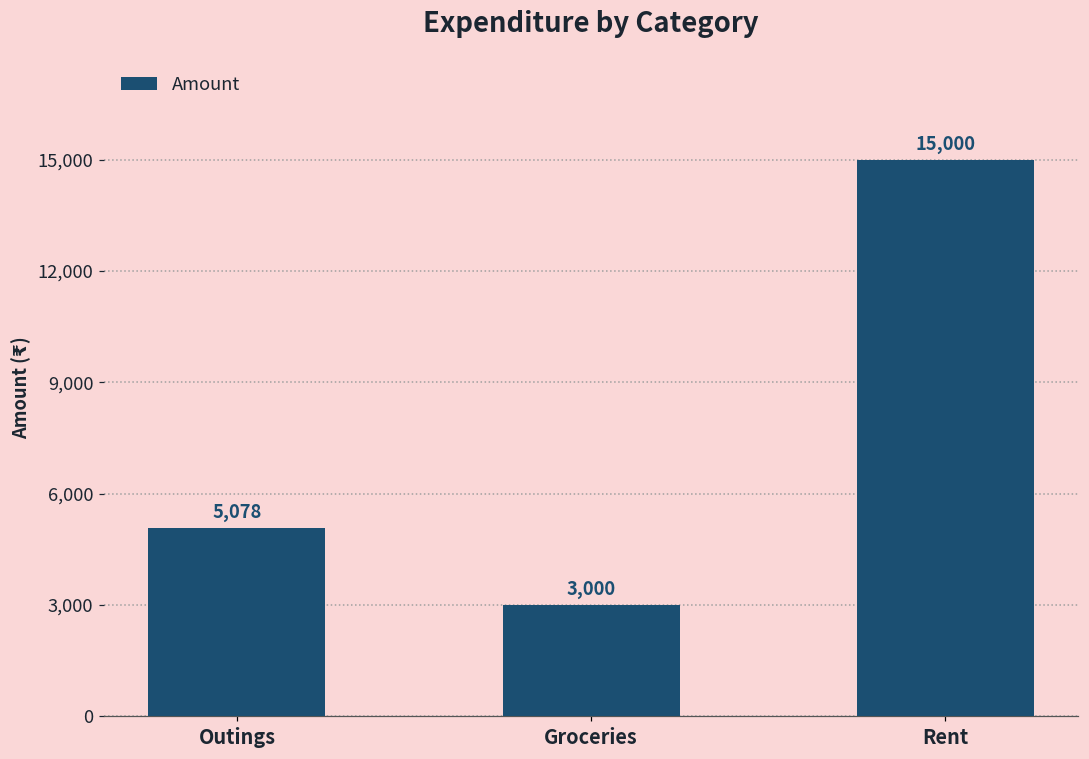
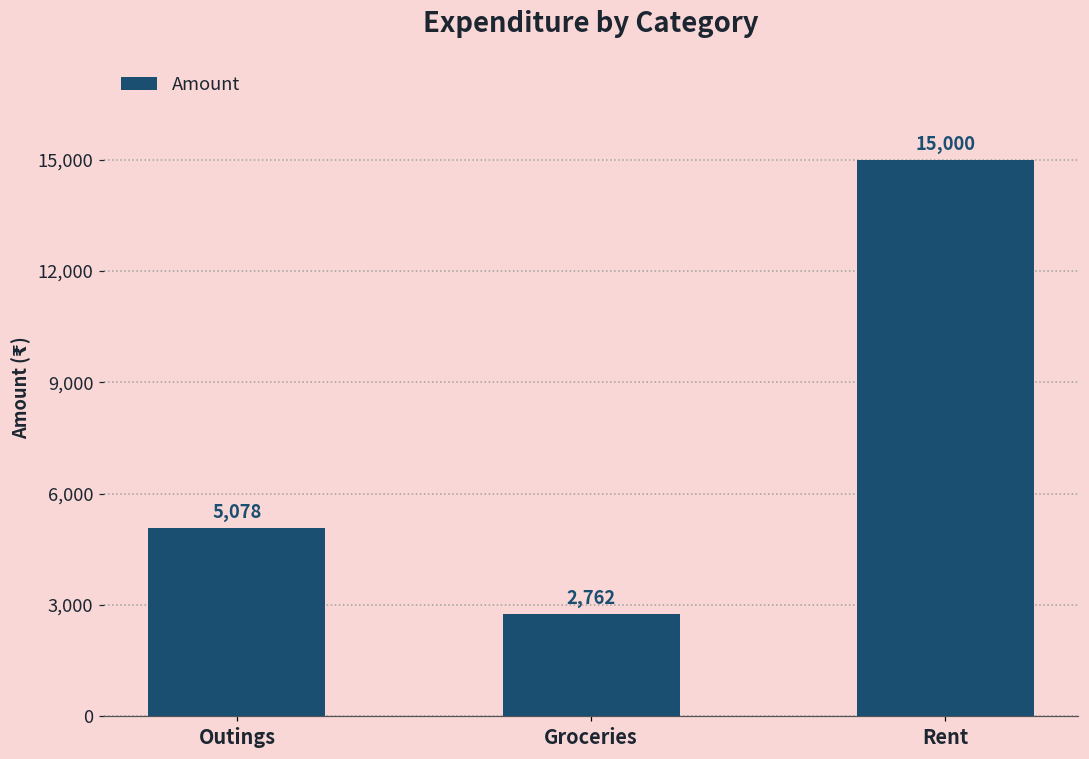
Groceries: 3,000 -> 2,762
